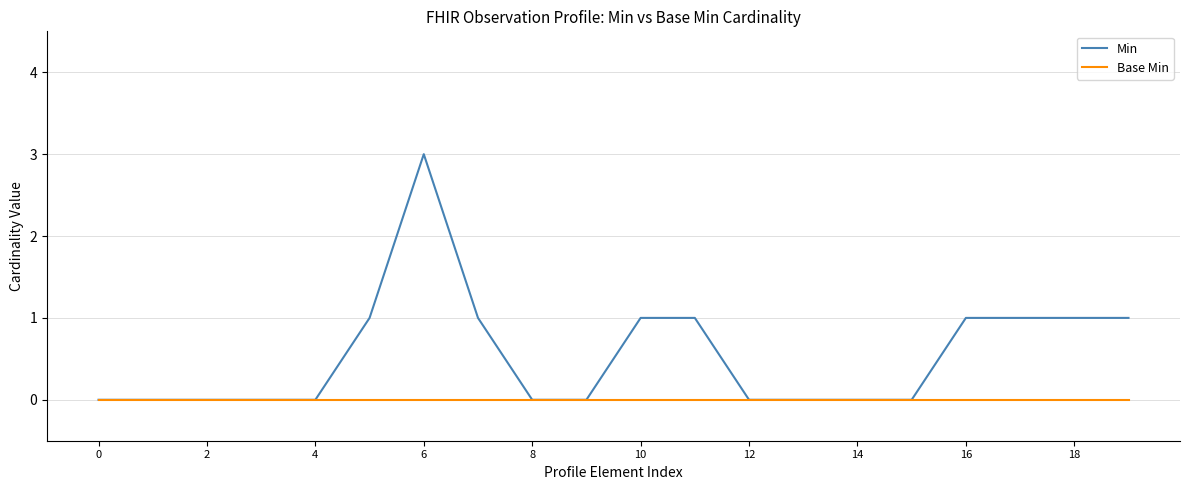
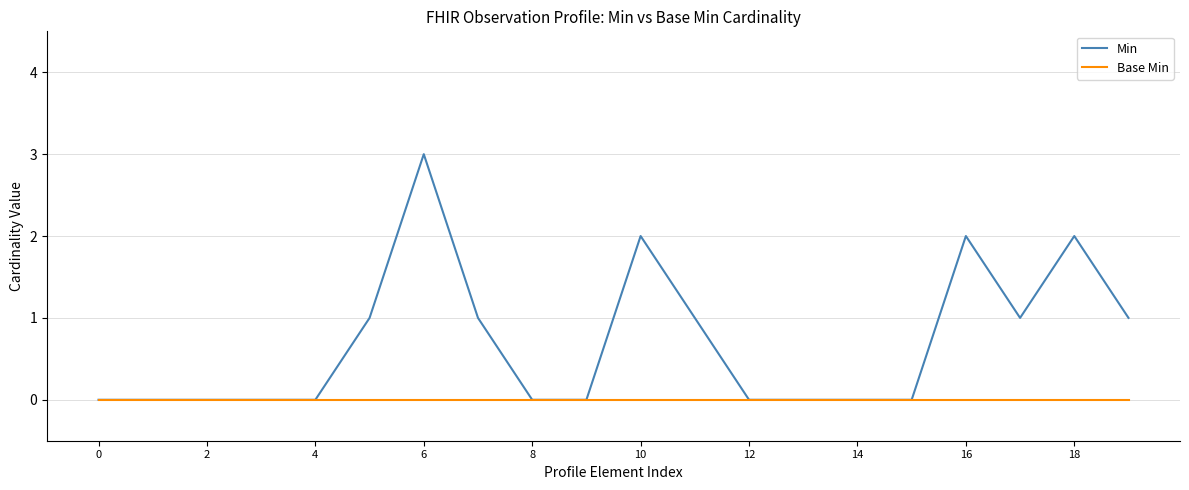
Min, 10: 1 -> 2
Min, 16: 1 -> 2
Min, 18: 1 -> 2
